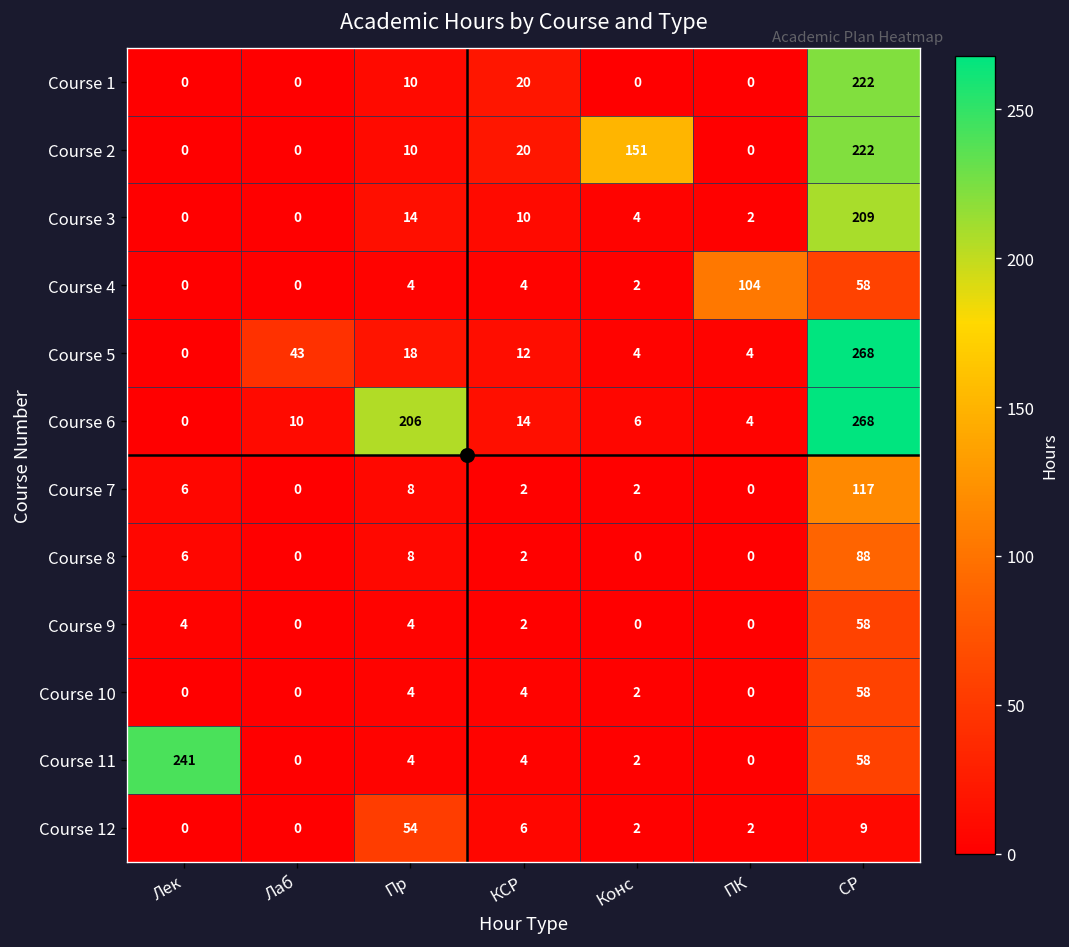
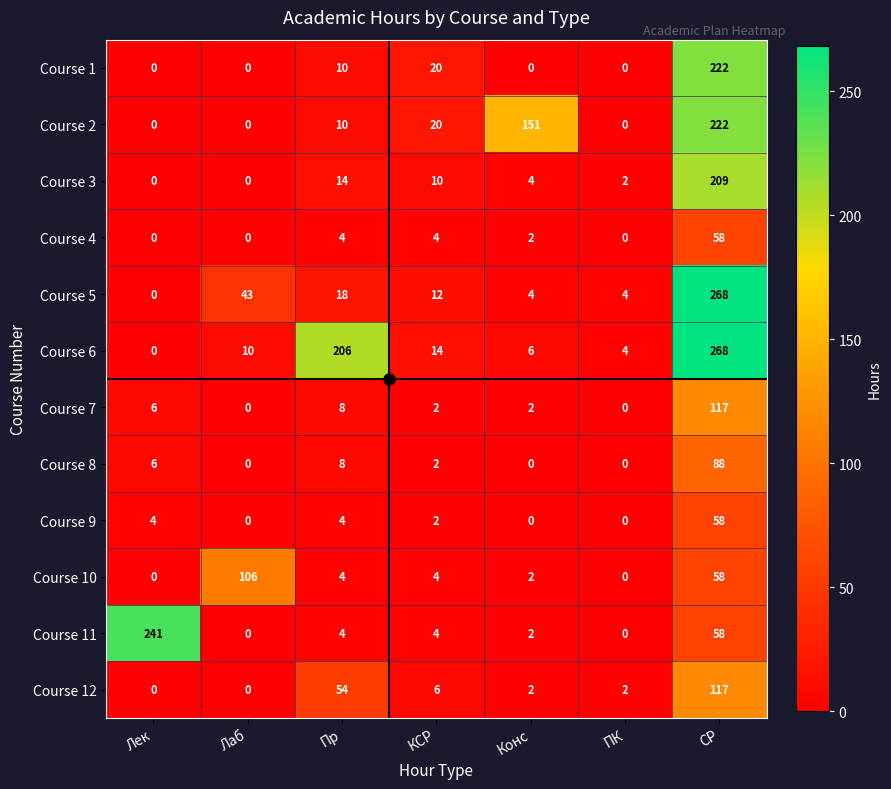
Course 4, ПК: 104 -> 0
Course 10, Лаб: 0 -> 106
Course 12, СР: 9 -> 117
